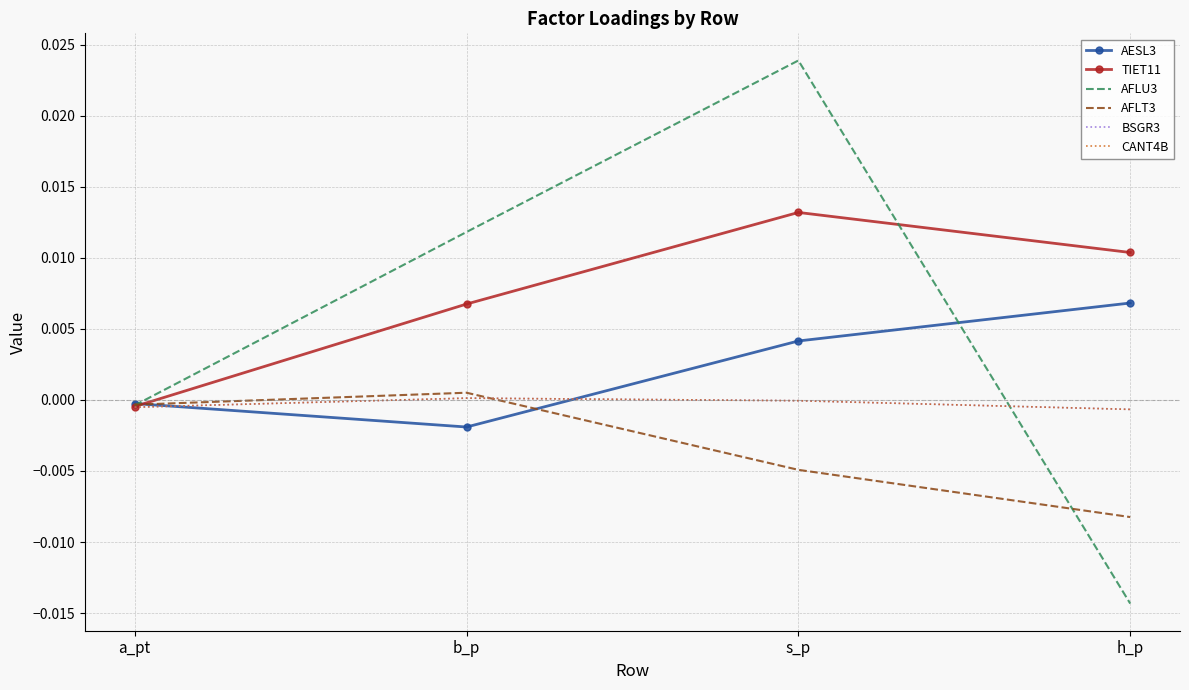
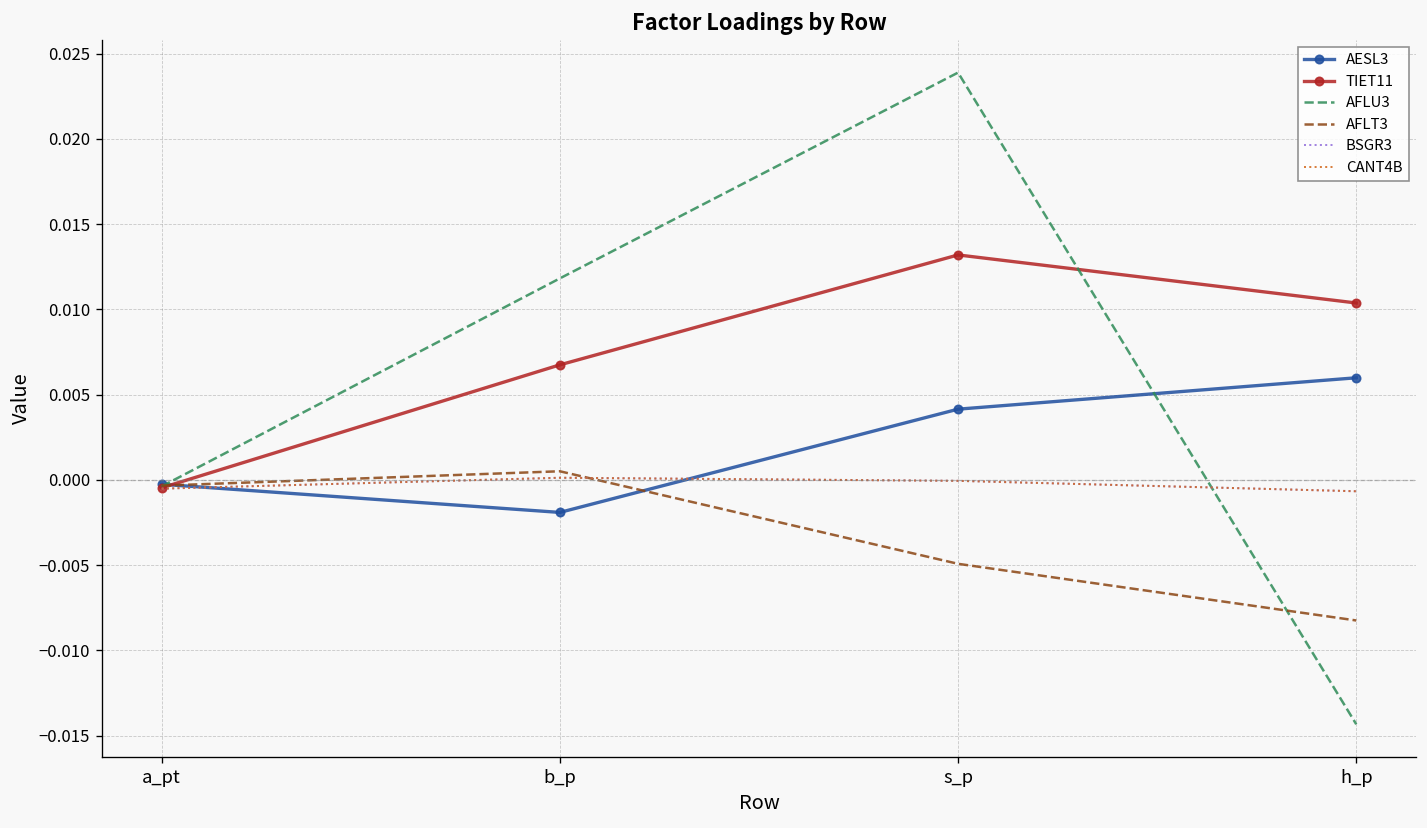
AESL3, h_p: 0.0068 -> 0.0060
